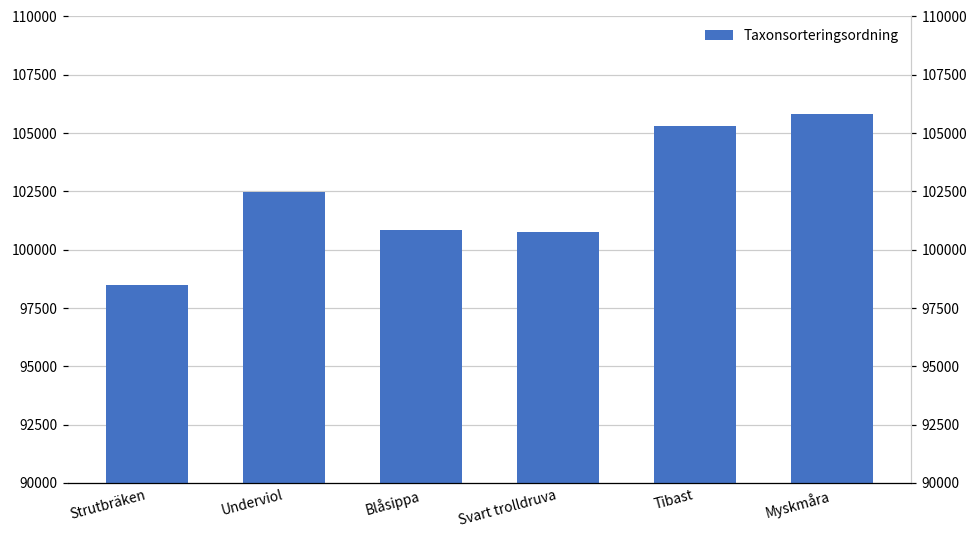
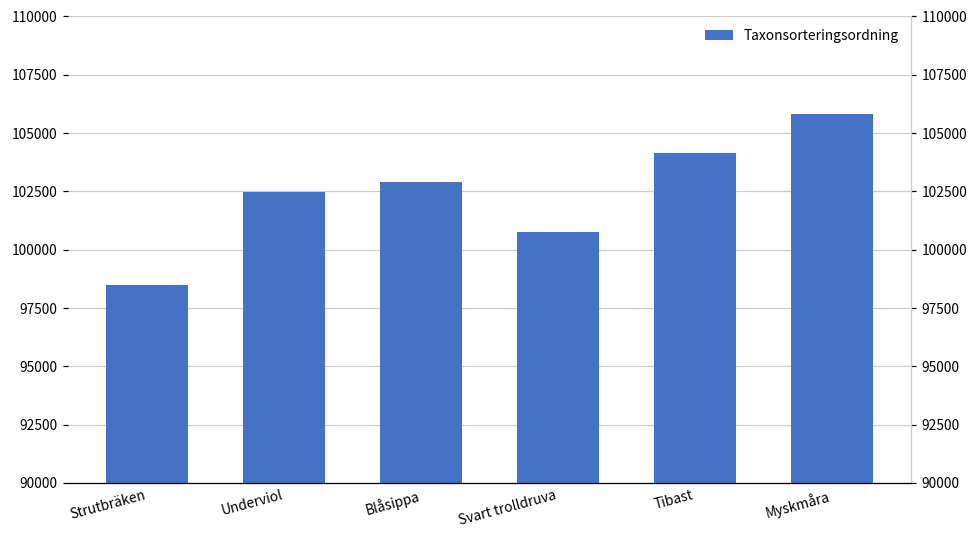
Blåsippa: 100800 -> 102900
Tibast: 105300 -> 104100
